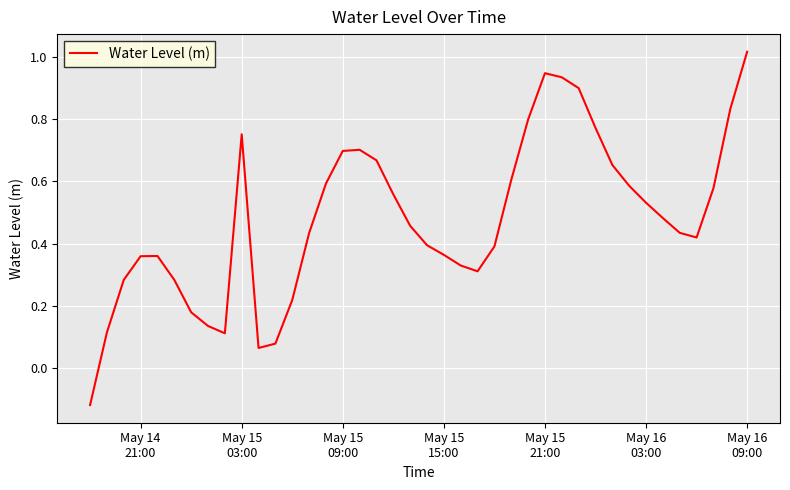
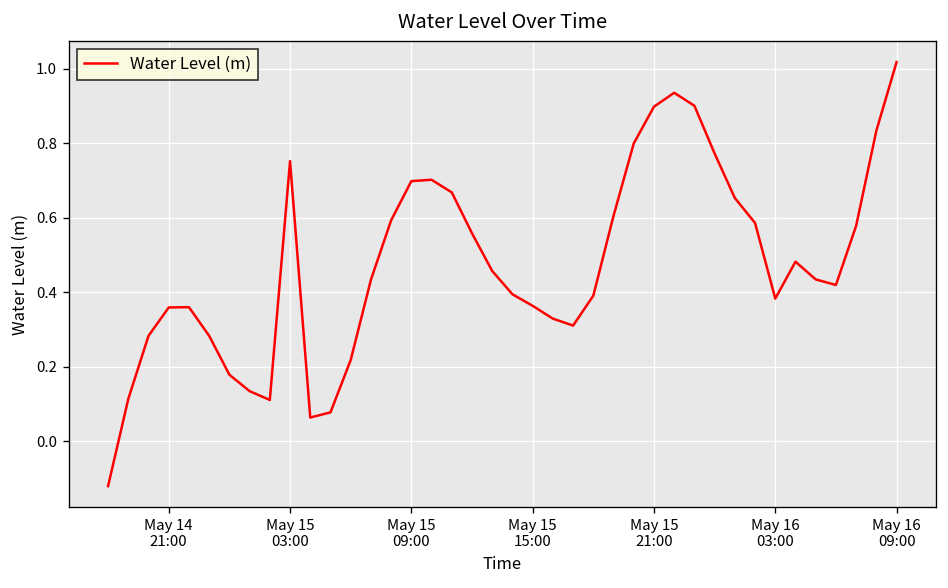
May 15 21:00: 0.95 -> 0.90
May 16 03:00: 0.53 -> 0.38
